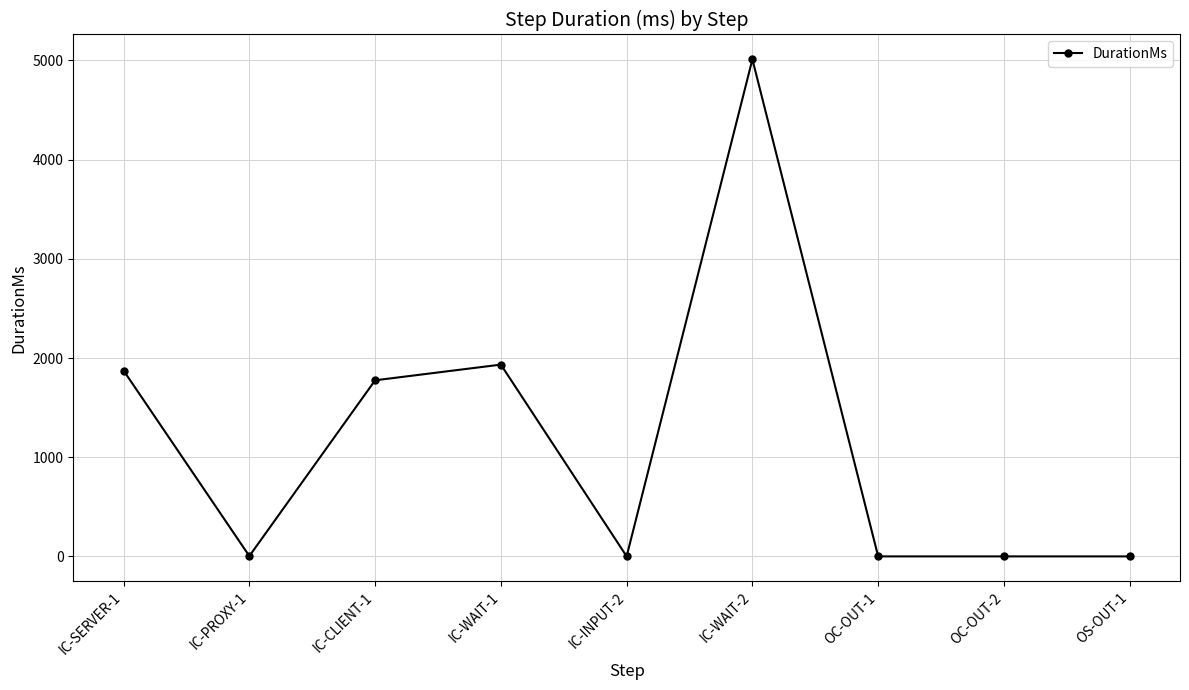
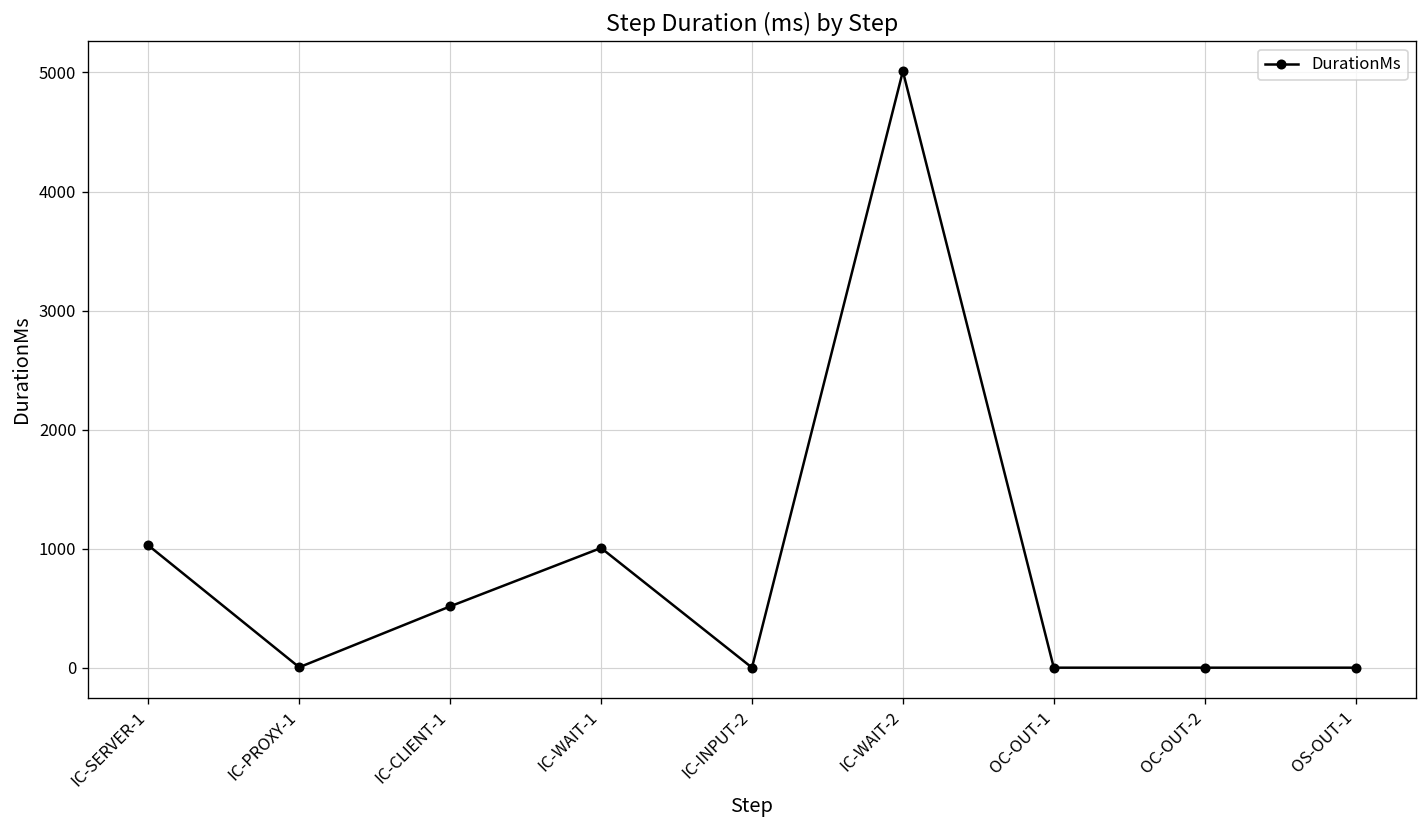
IC-SERVER-1: 1900 -> 1000
IC-CLIENT-1: 1800 -> 500
IC-WAIT-1: 1900 -> 1000
